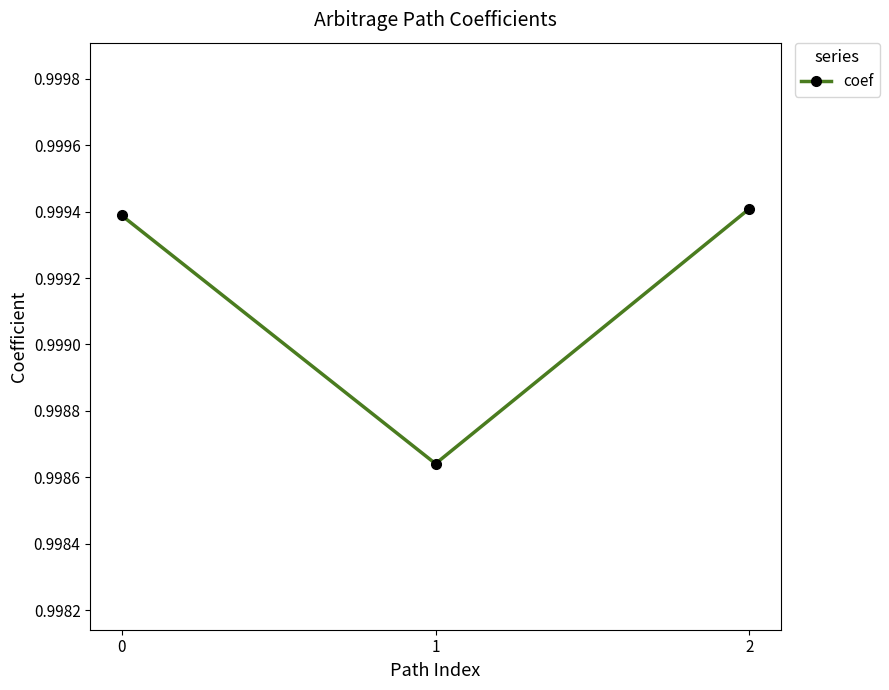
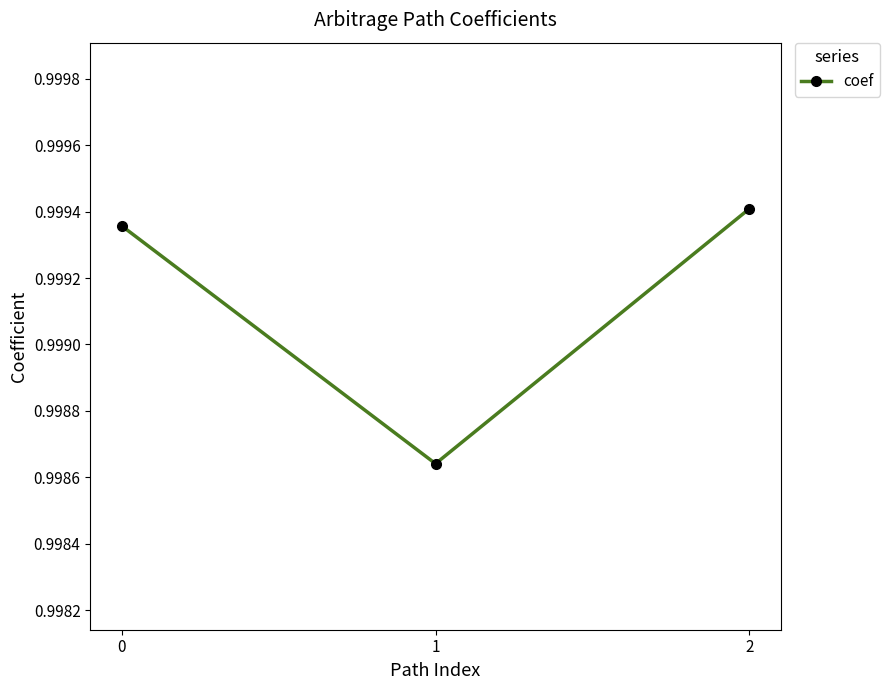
0: 0.99939 -> 0.99936
